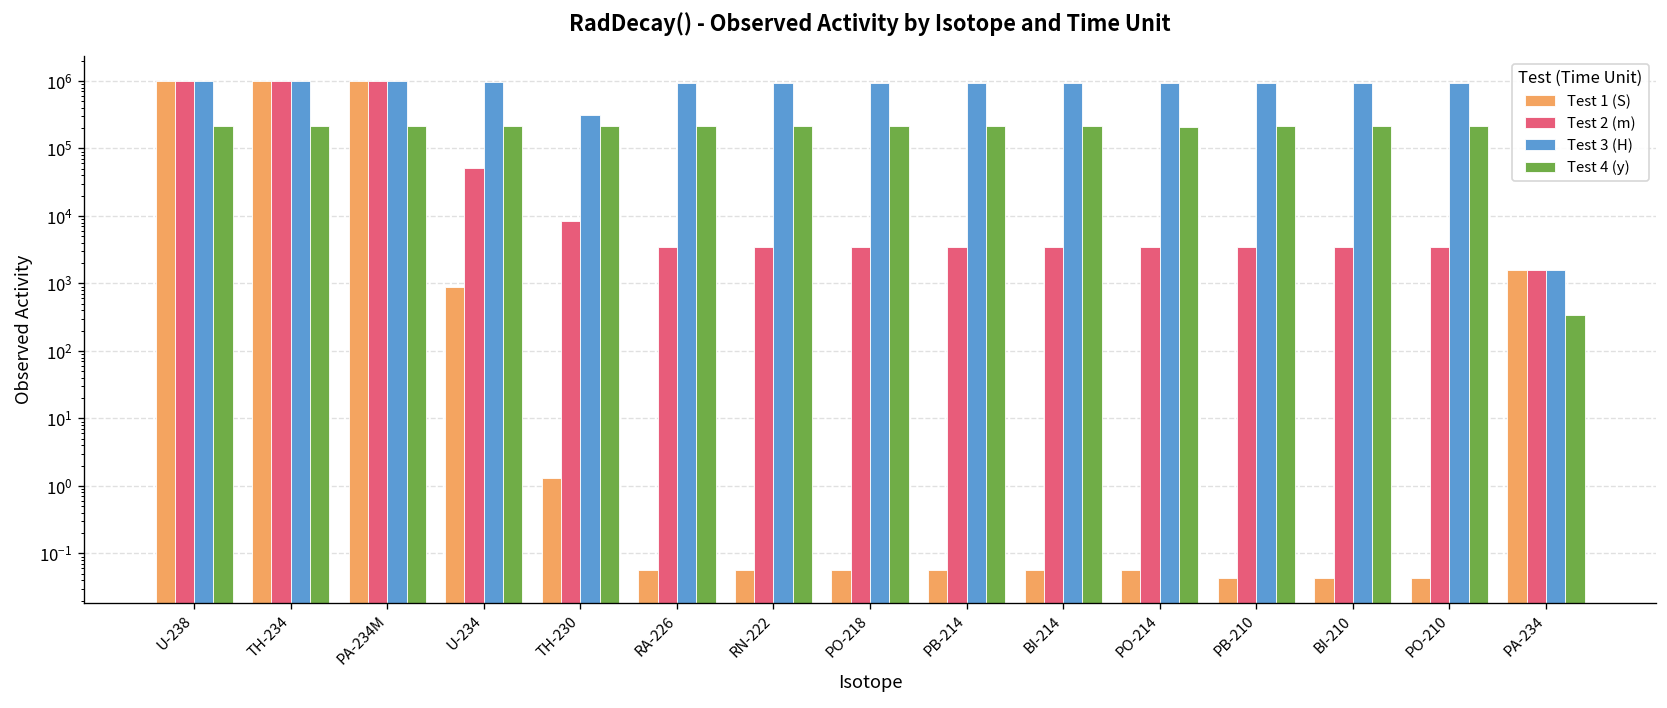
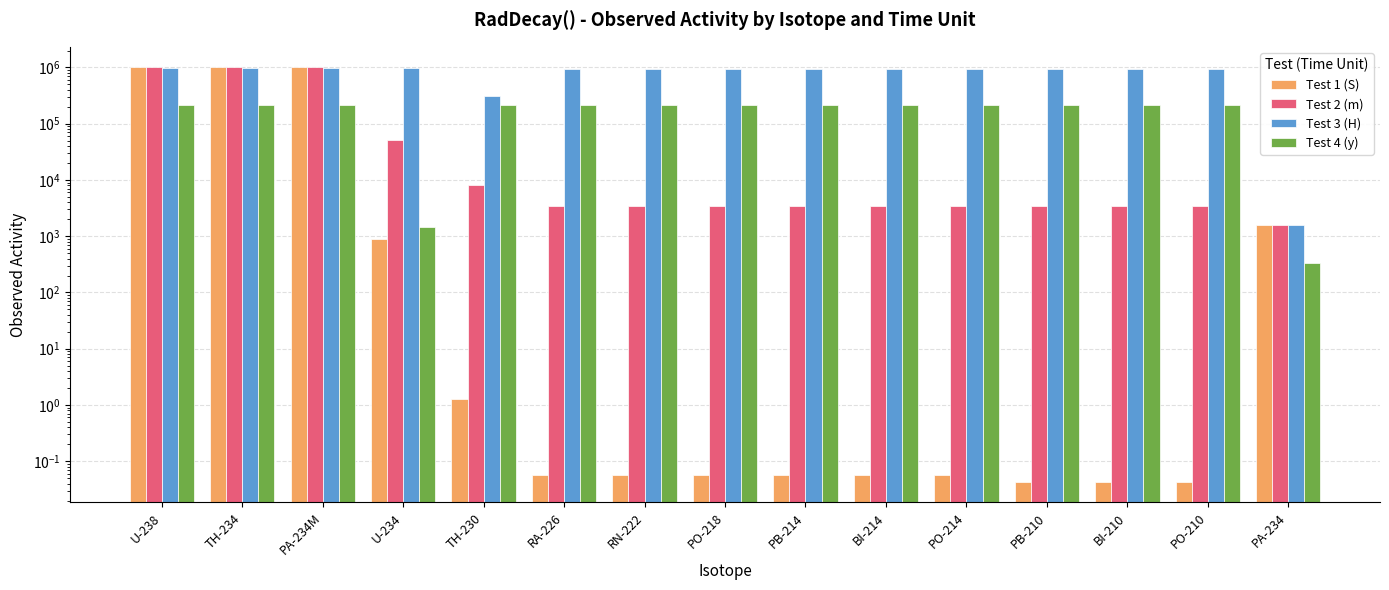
Test 4 (y), U-234: 210000 -> 1500
